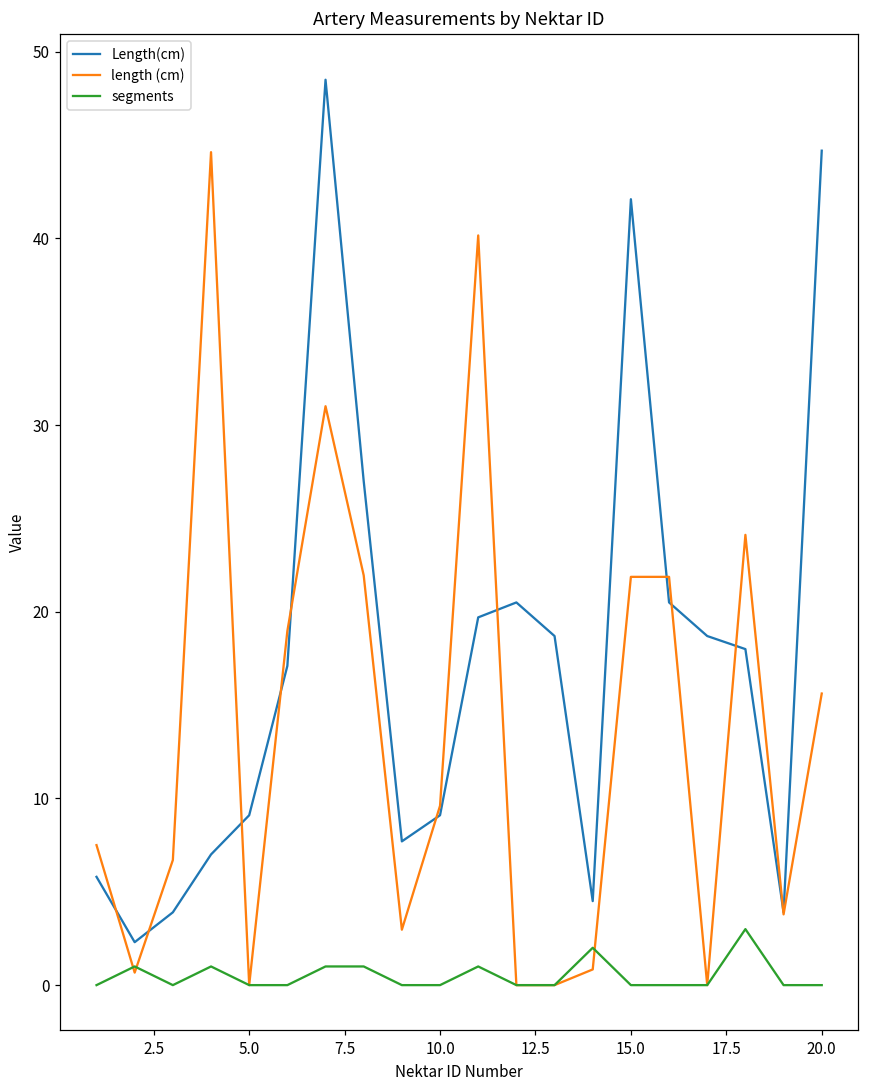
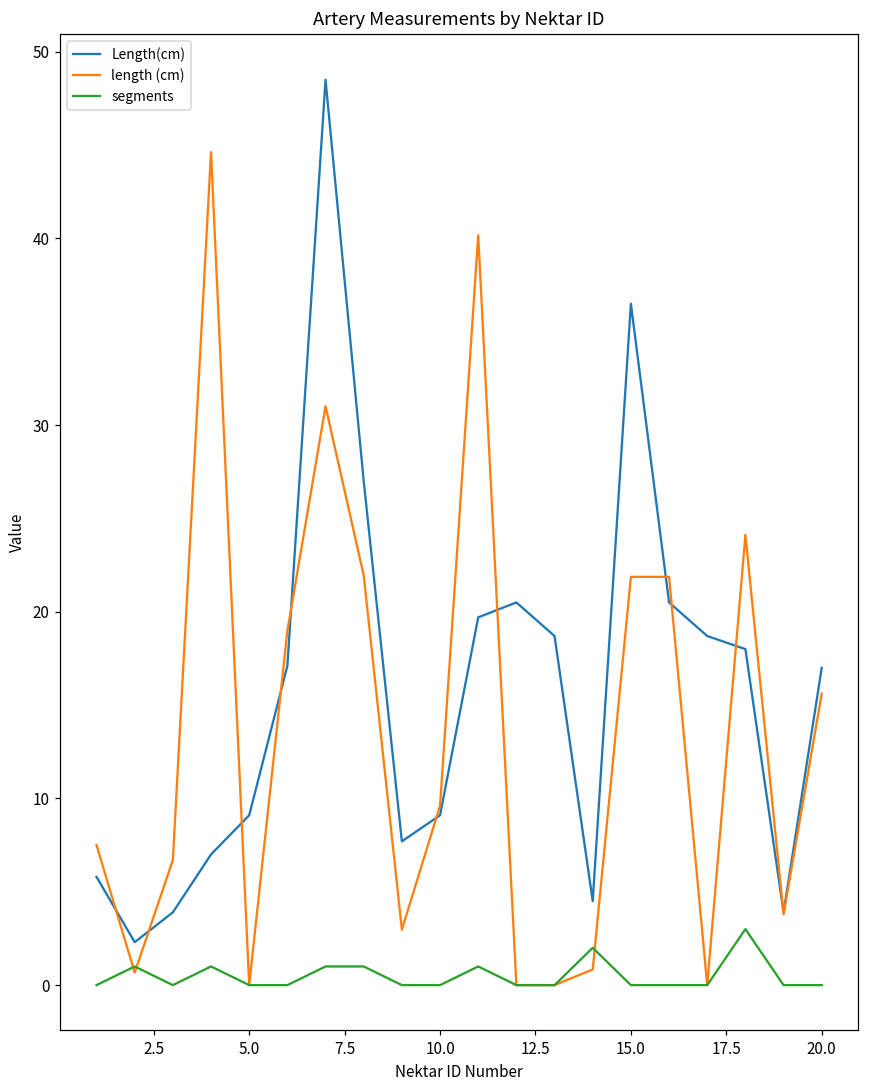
Length(cm), 15.0: 42.1 -> 36.5
Length(cm), 20.0: 44.7 -> 17.0
